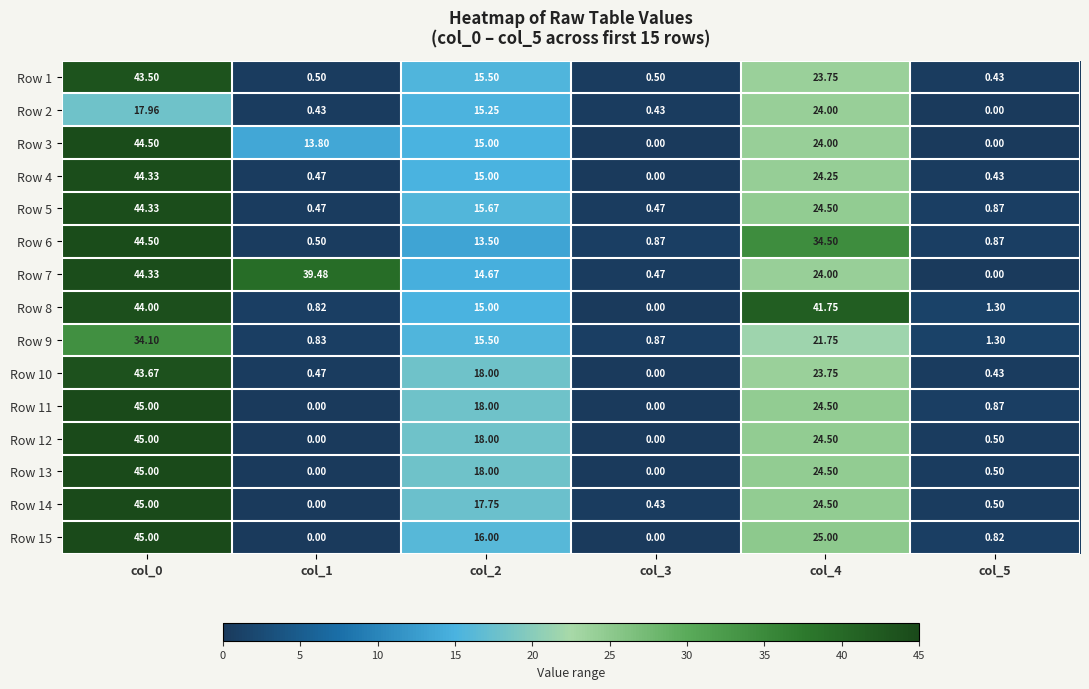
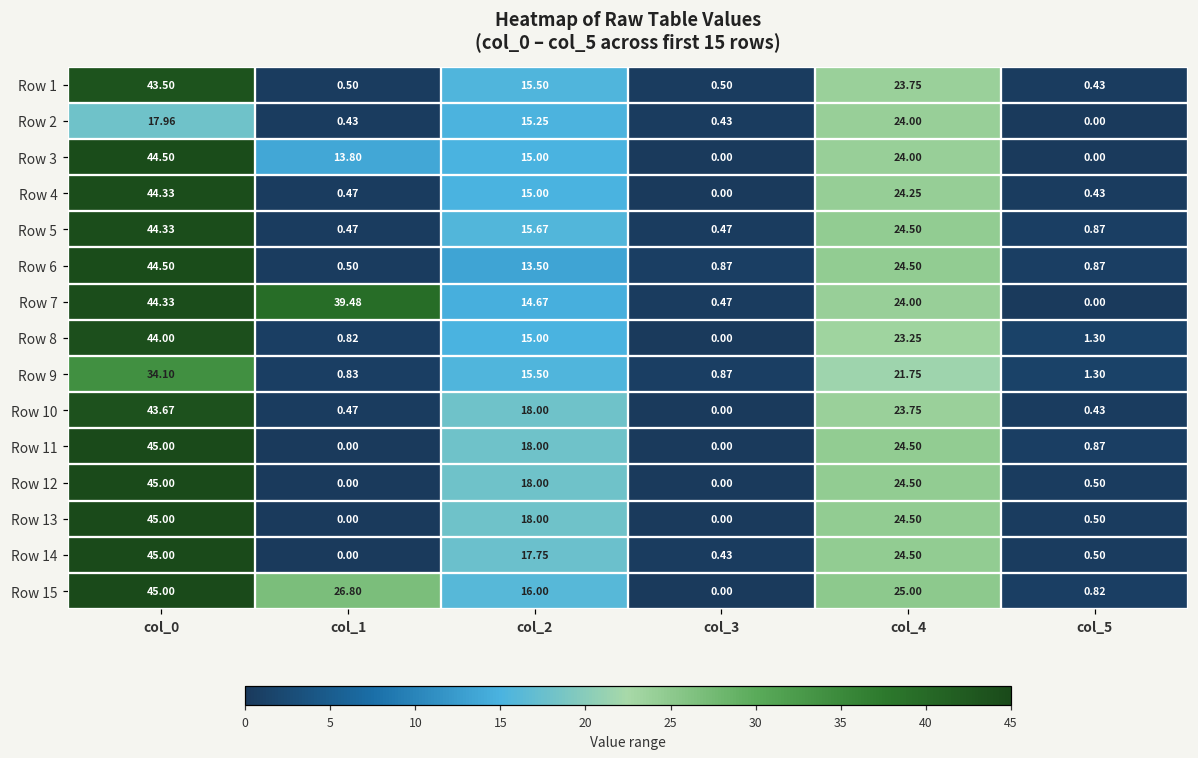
Row 6, col_4: 34.50 -> 24.50
Row 8, col_4: 41.75 -> 23.25
Row 15, col_1: 0.00 -> 26.80
